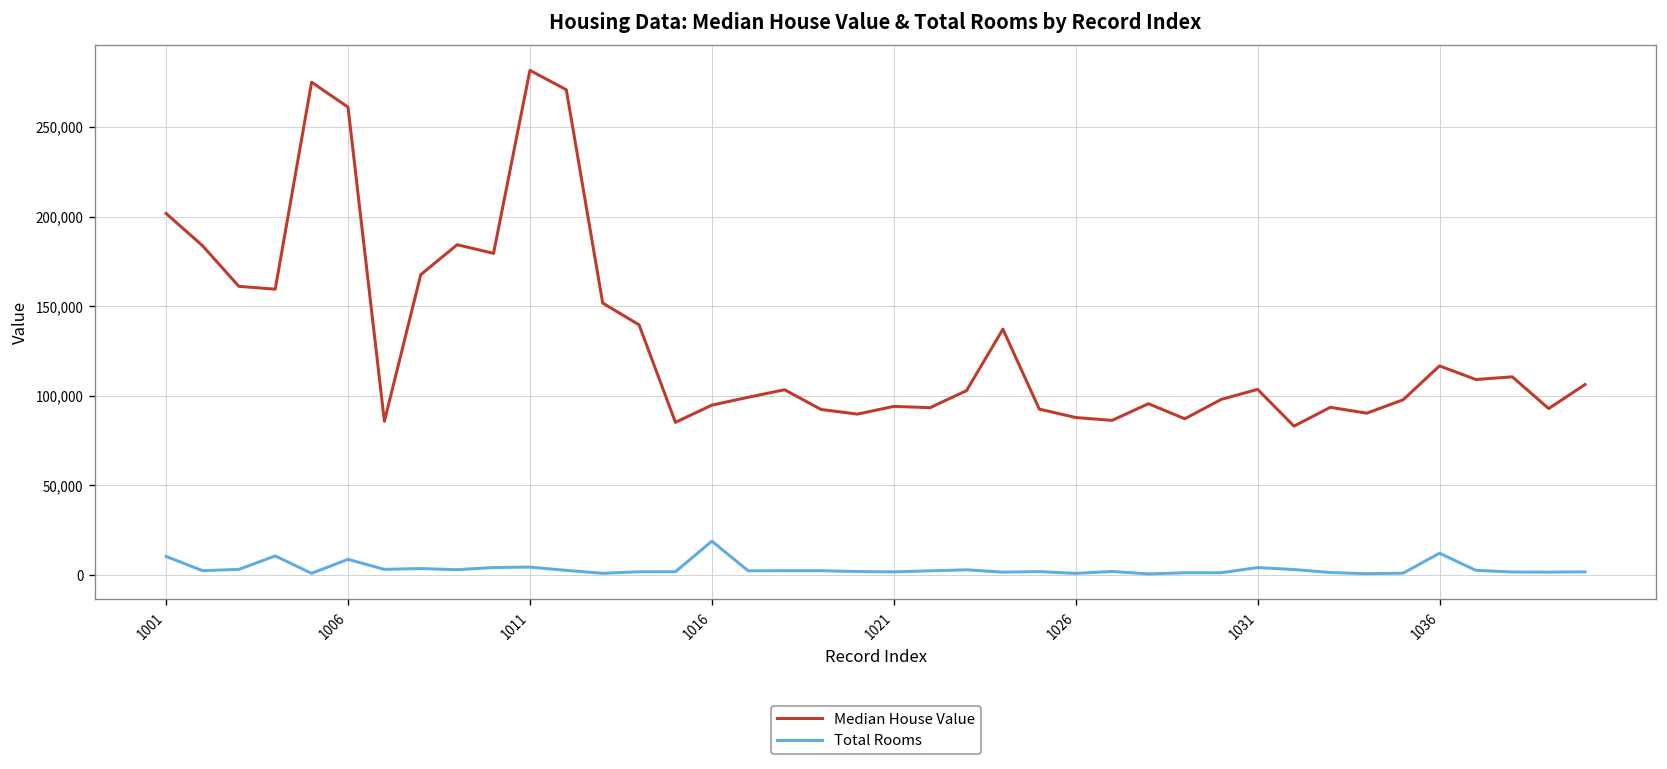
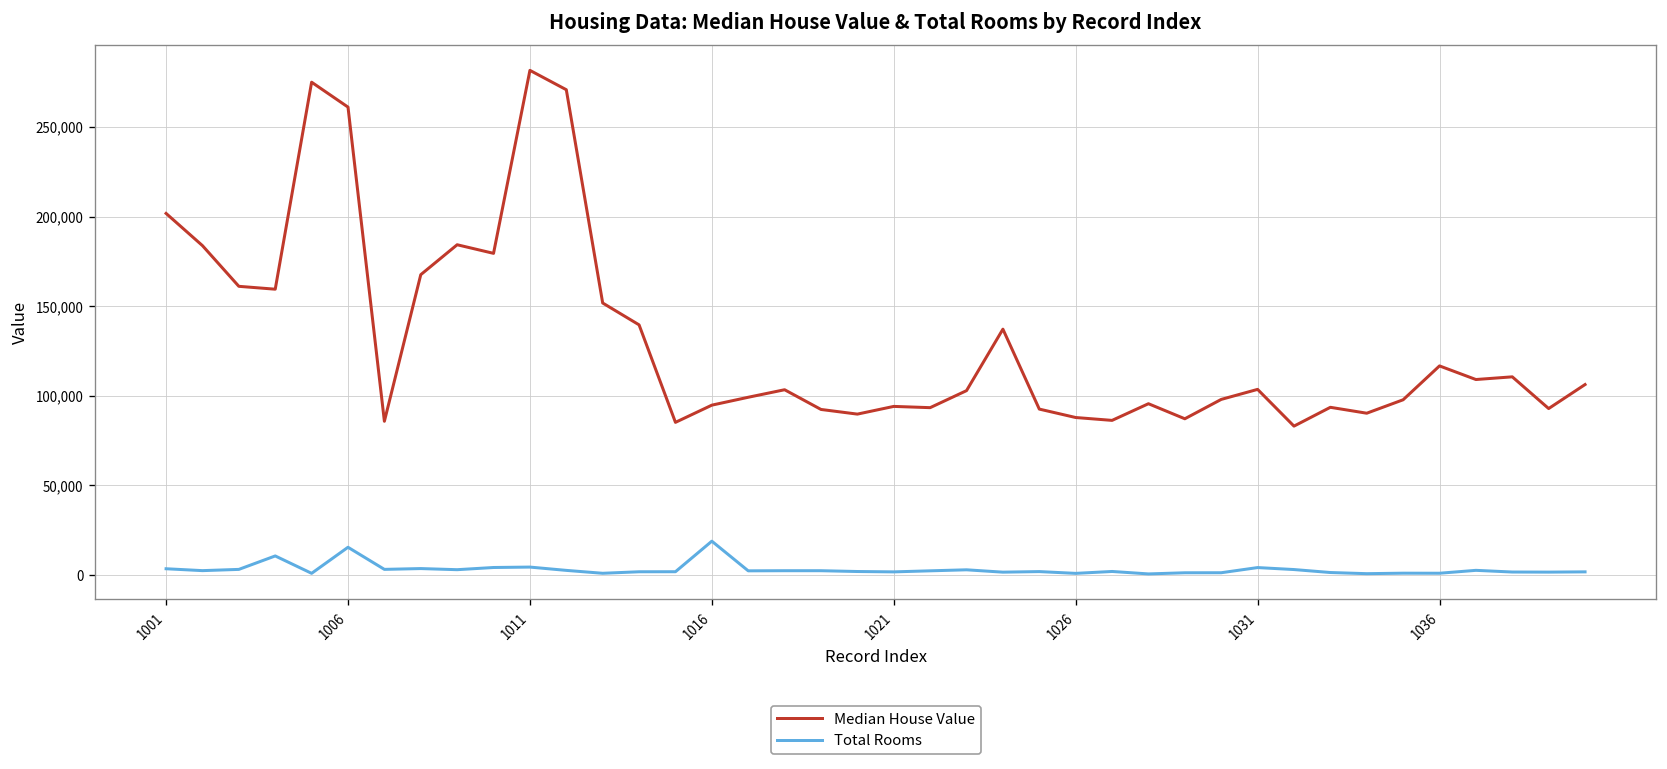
Total Rooms, 1001: 10,000 -> 4,000
Total Rooms, 1006: 9,000 -> 16,000
Total Rooms, 1036: 12,000 -> 1,000
